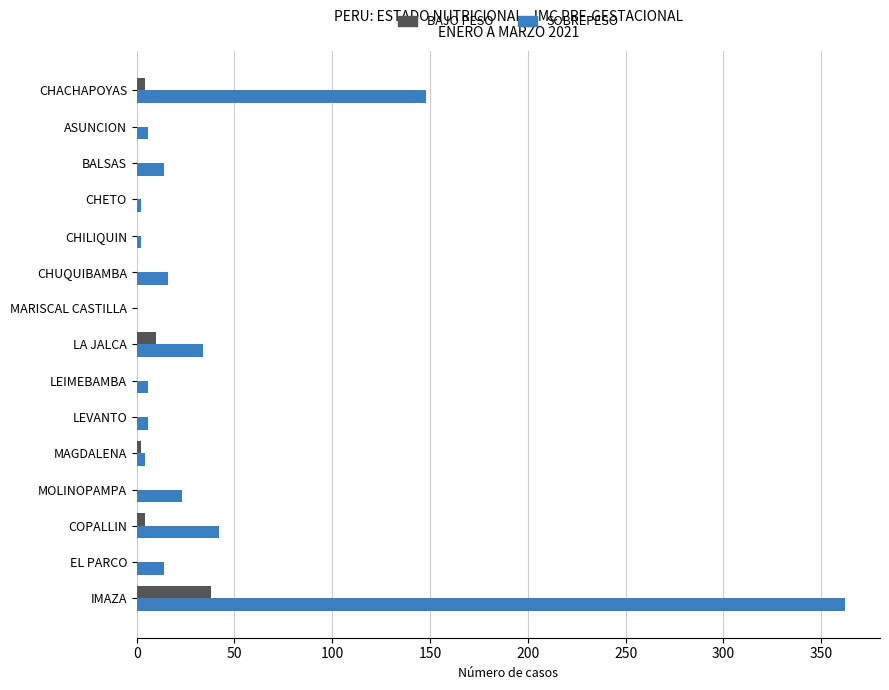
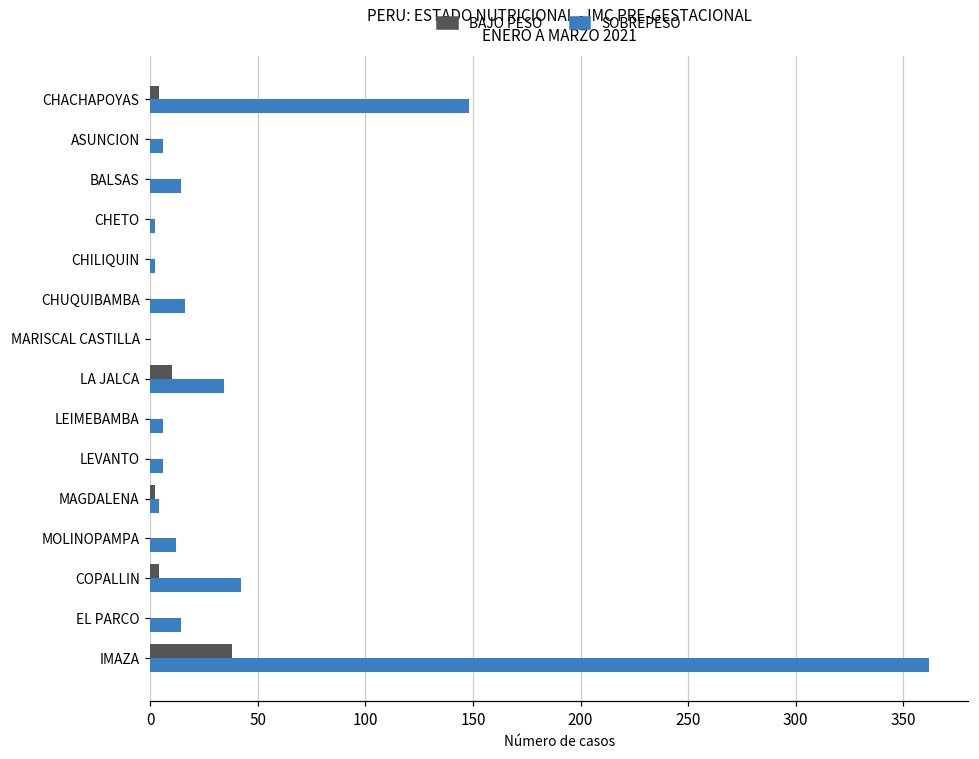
SOBREPESO, MOLINOPAMPA: 23 -> 12
